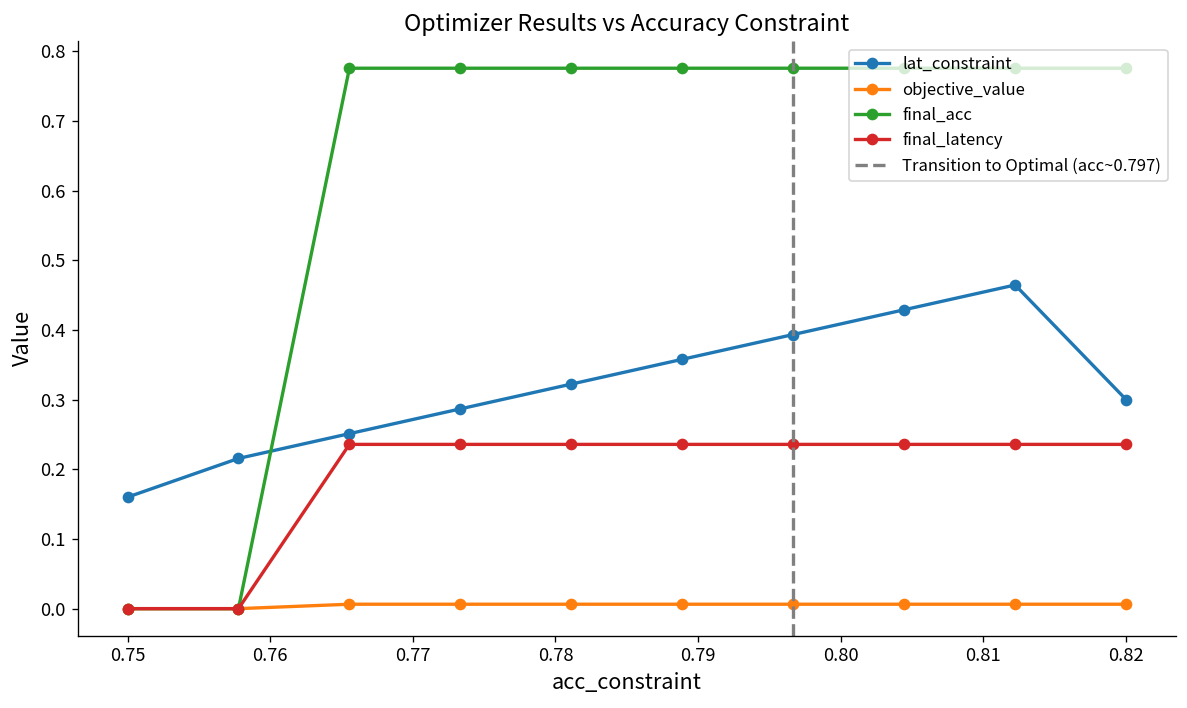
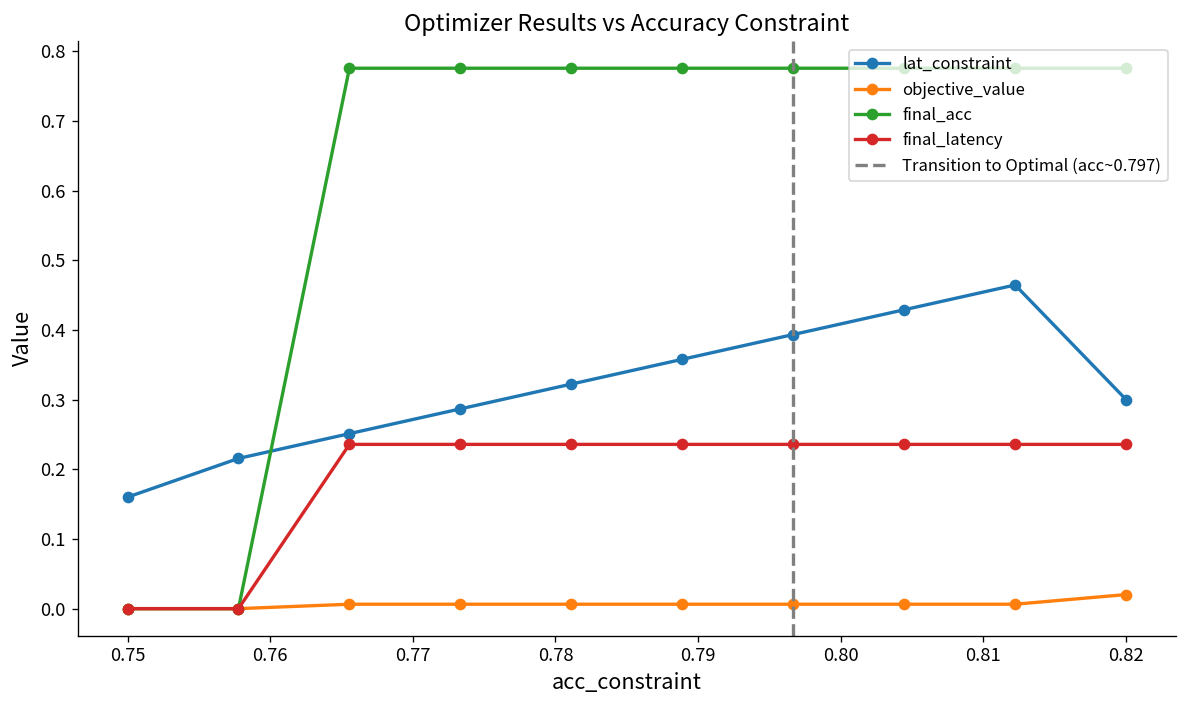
objective_value, 0.82: 0.01 -> 0.02
